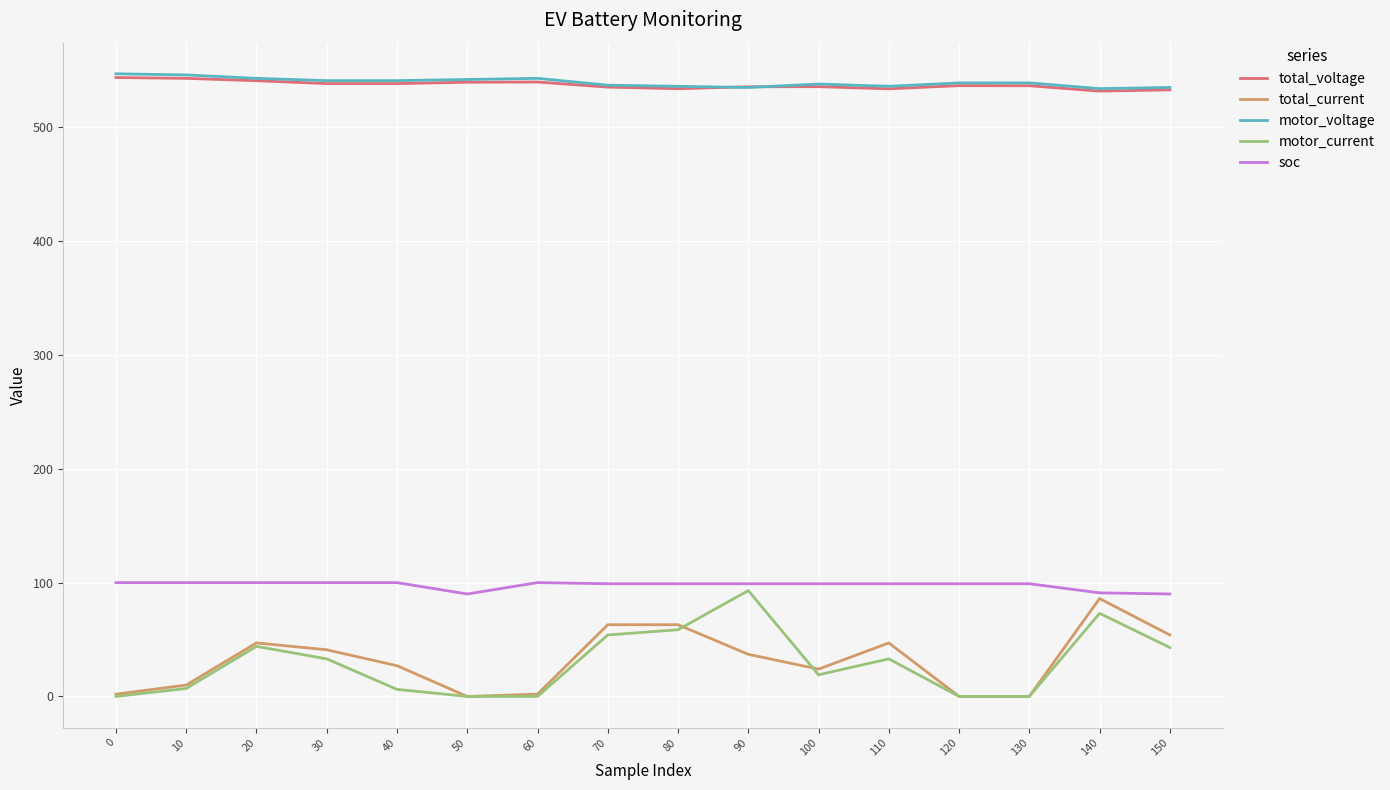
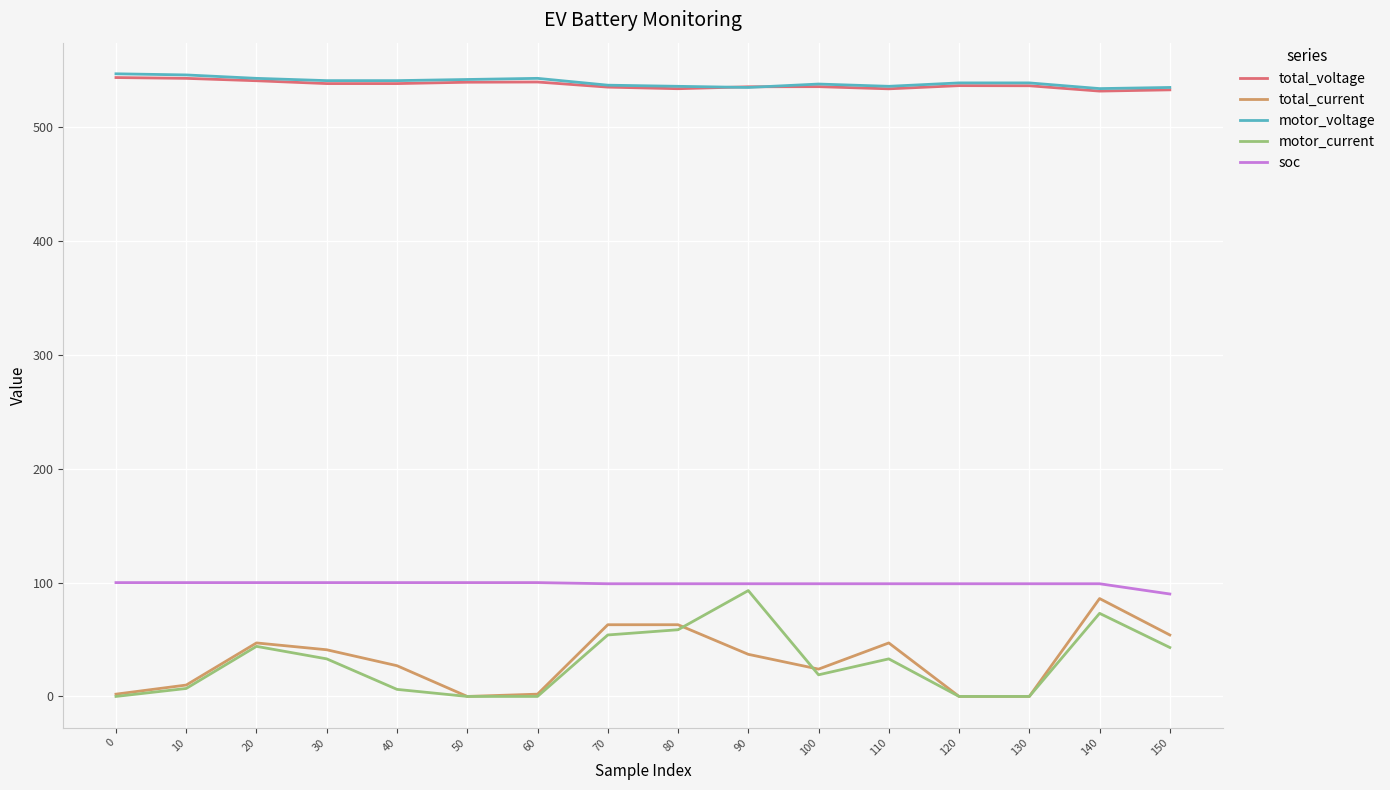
soc, 50: 90 -> 100
soc, 140: 91 -> 99
